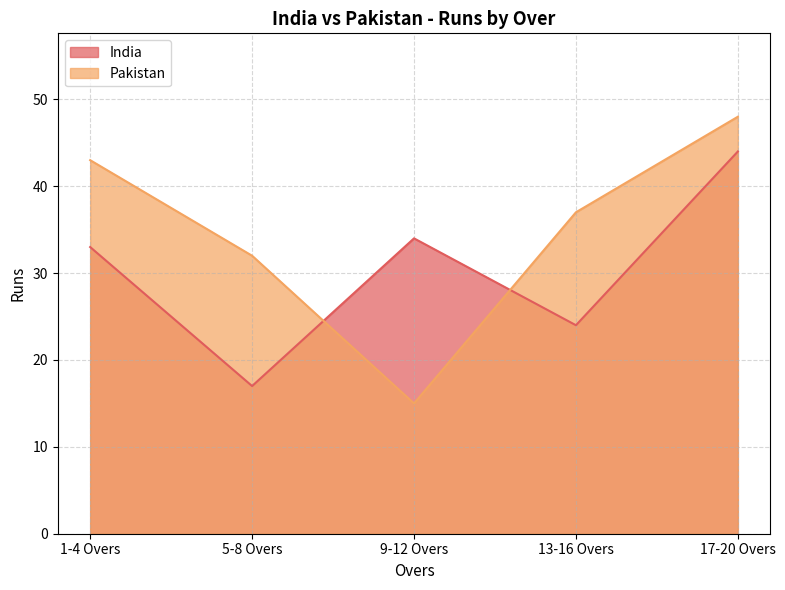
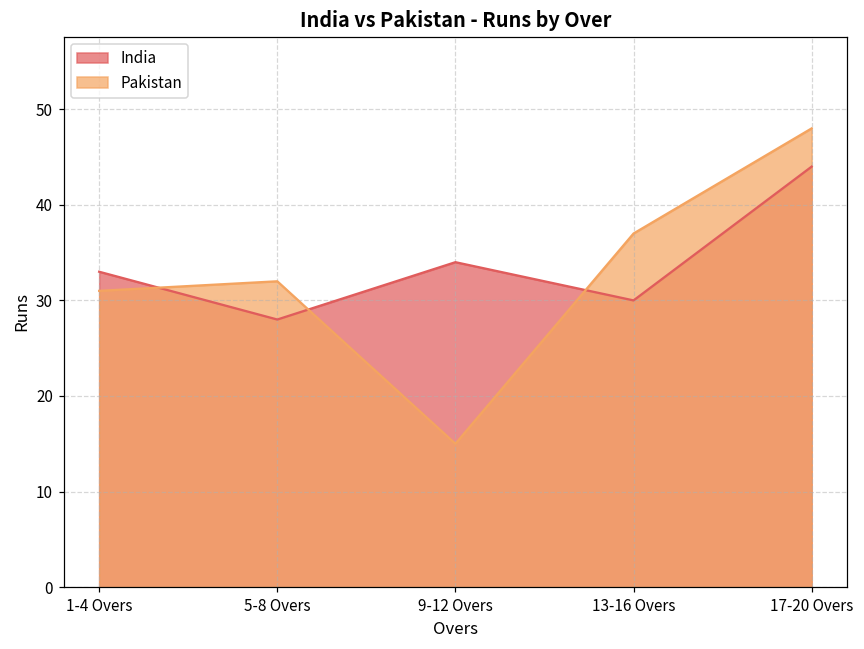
Pakistan, 1-4 Overs: 43 -> 31
India, 5-8 Overs: 17 -> 28
India, 13-16 Overs: 24 -> 30
